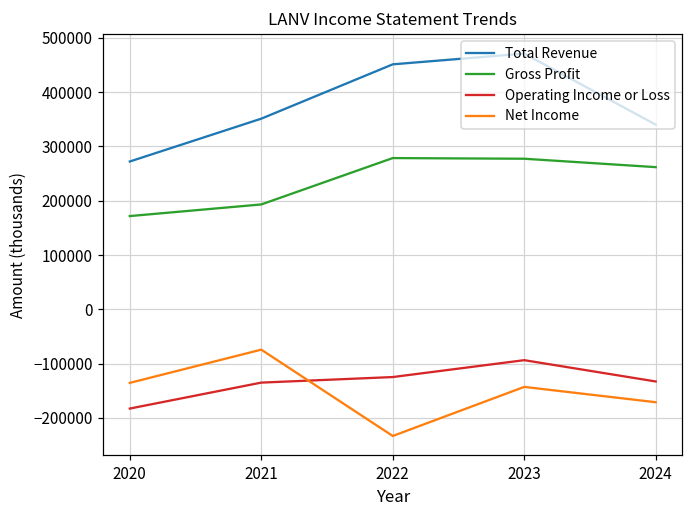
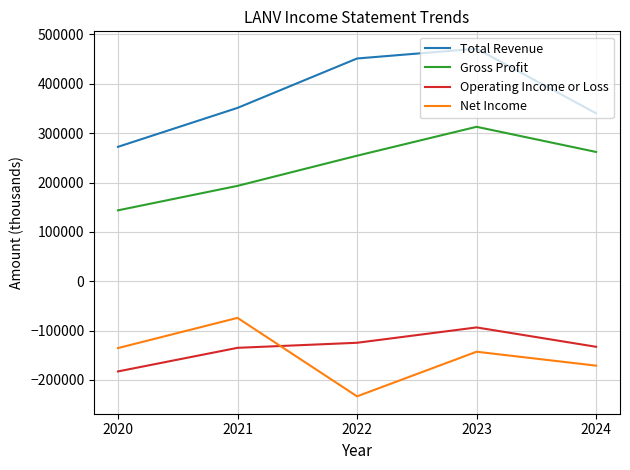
Gross Profit, 2020: 170000 -> 140000
Gross Profit, 2022: 280000 -> 250000
Gross Profit, 2023: 280000 -> 310000
